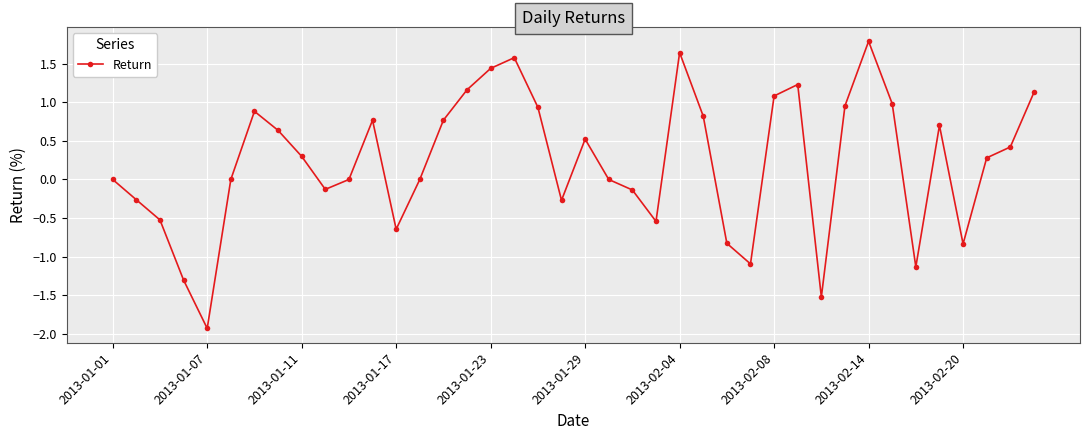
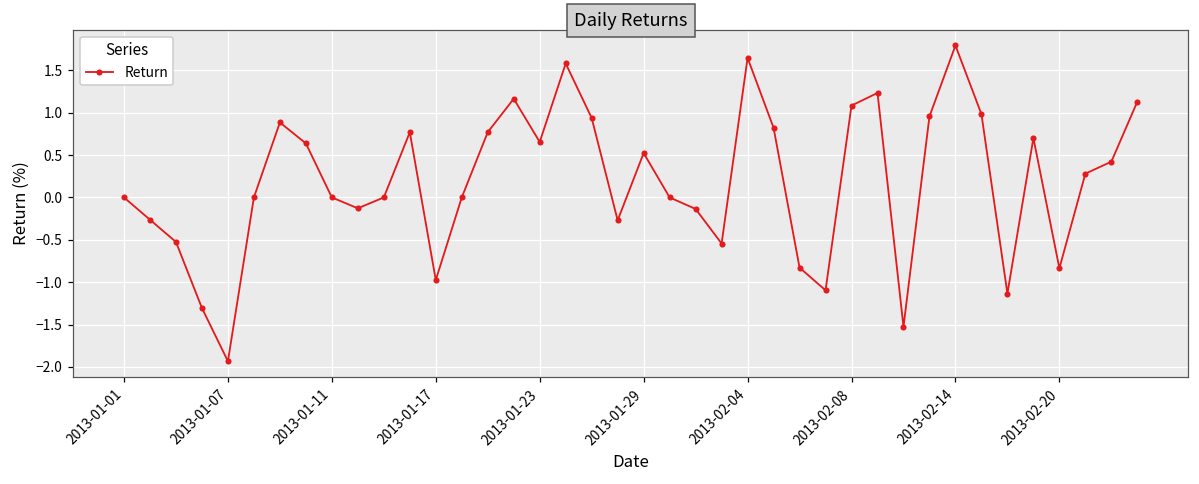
2013-01-11: 0.3 -> 0.0
2013-01-17: -0.6 -> -1.0
2013-01-23: 1.4 -> 0.7
